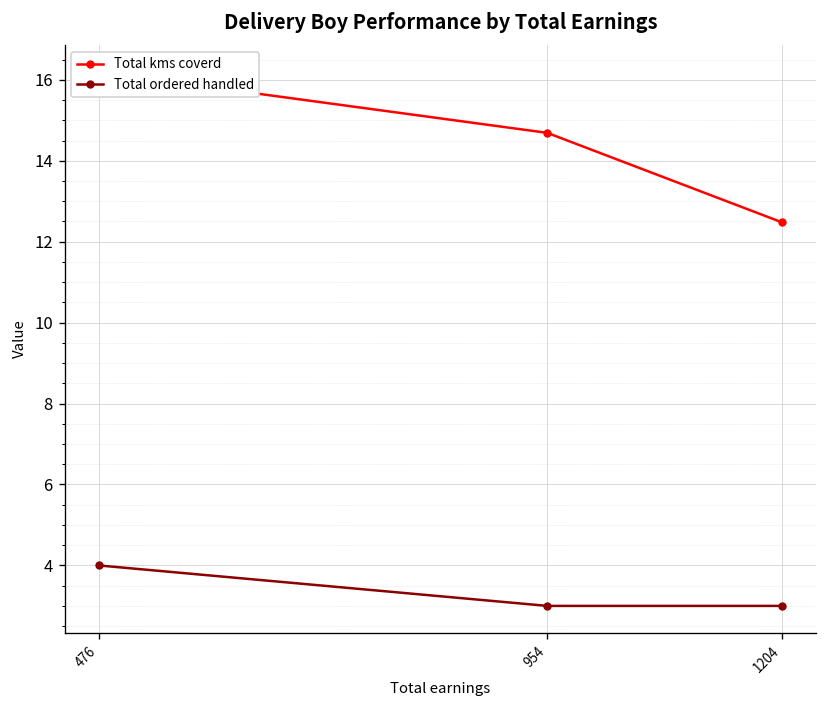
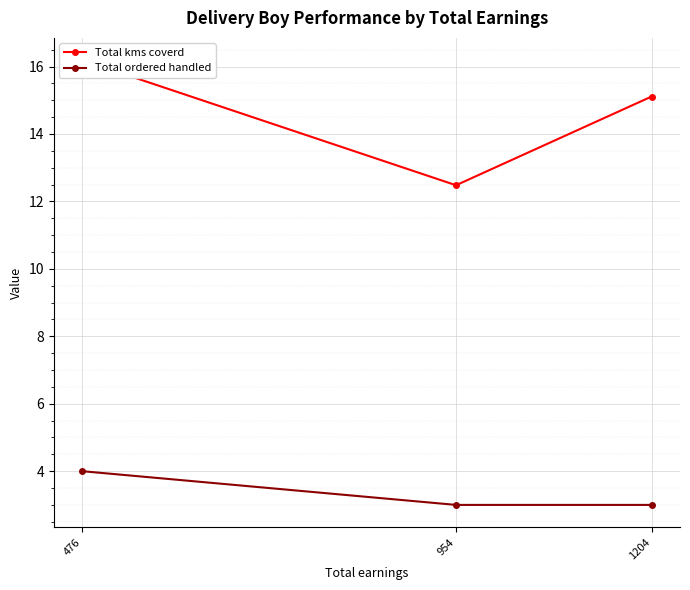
Total kms coverd, 954: 14.7 -> 12.5
Total kms coverd, 1204: 12.5 -> 15.1
